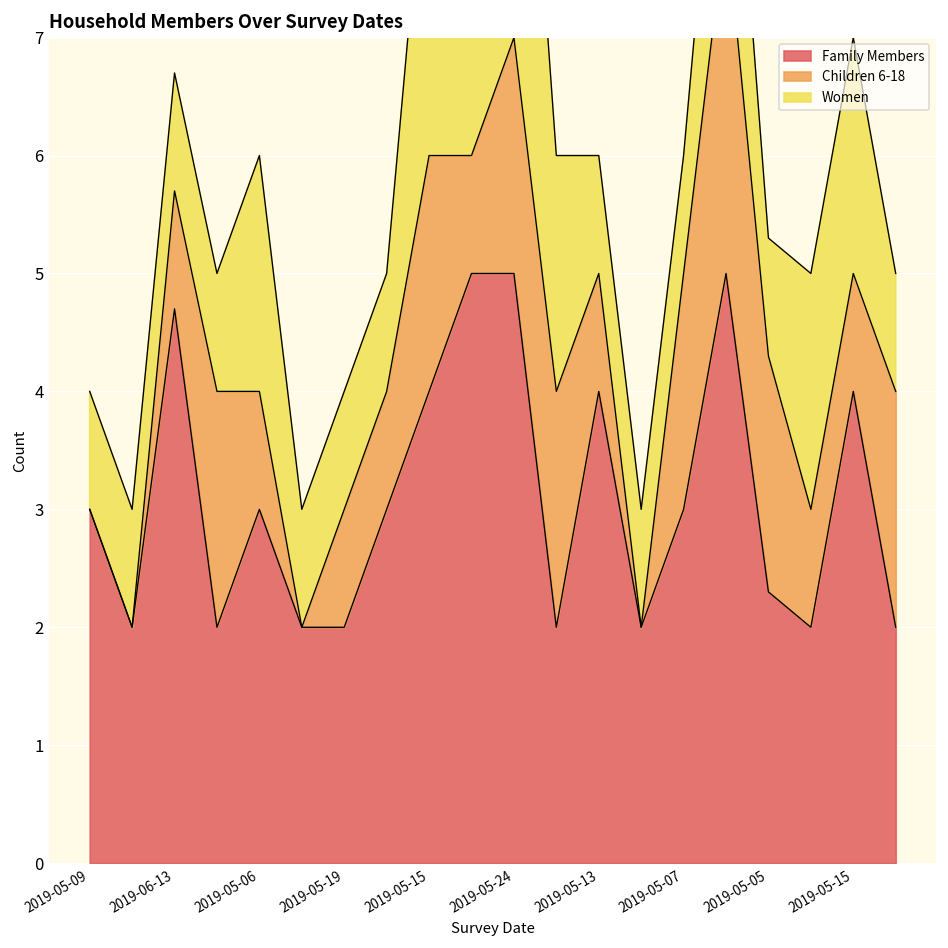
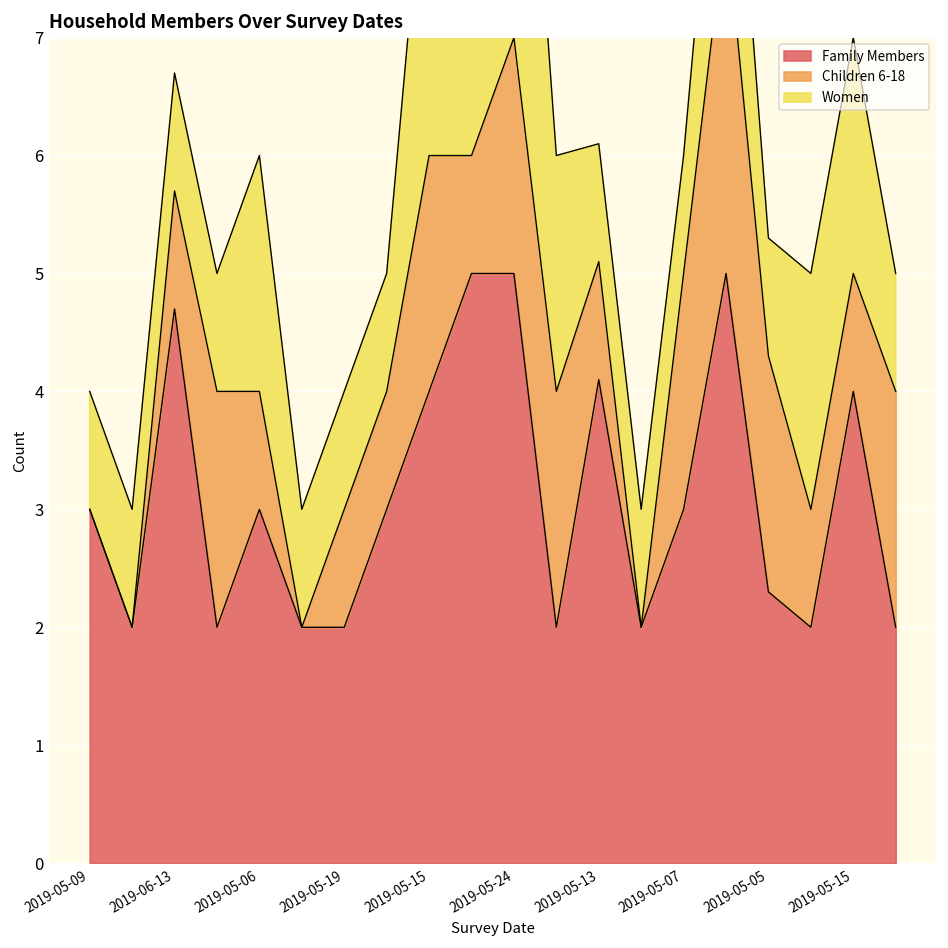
Family Members, 2019-05-13: 4.0 -> 4.1
